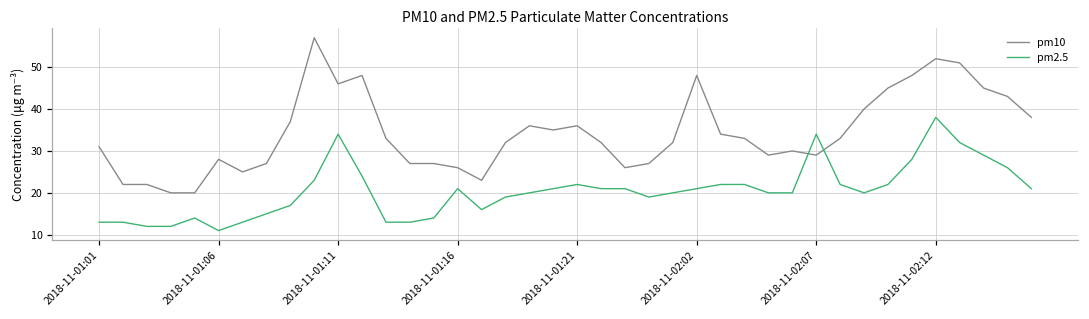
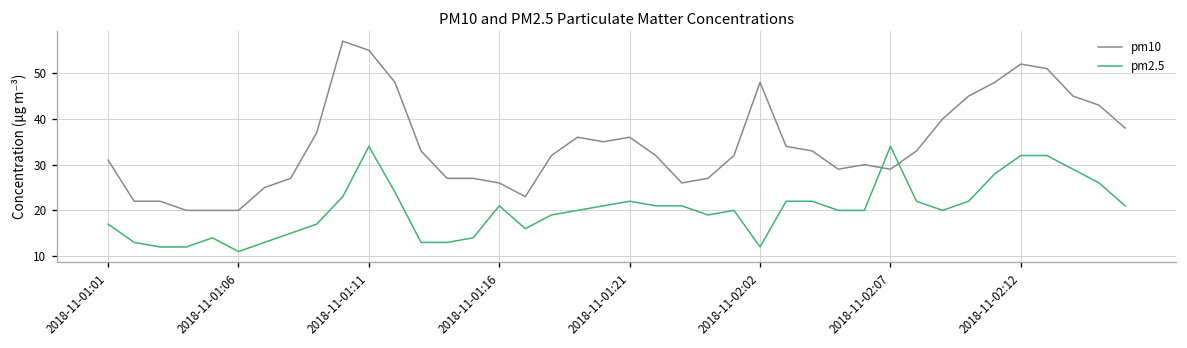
pm2.5, 2018-11-01:01: 13 -> 17
pm10, 2018-11-01:06: 28 -> 20
pm10, 2018-11-01:11: 46 -> 55
pm2.5, 2018-11-02:02: 21 -> 12
pm2.5, 2018-11-02:12: 38 -> 32
